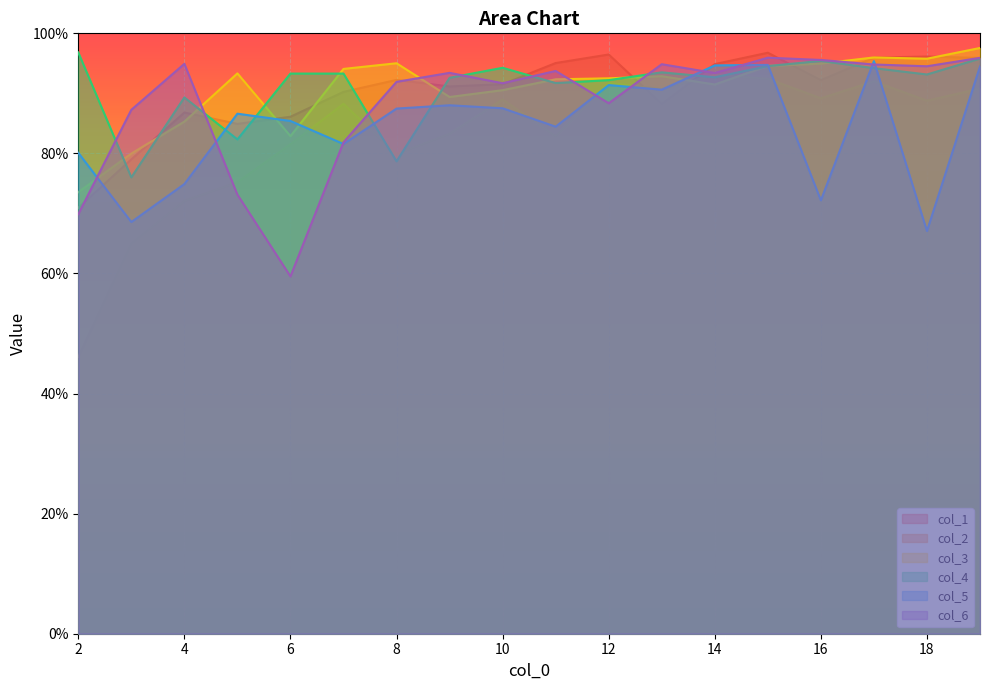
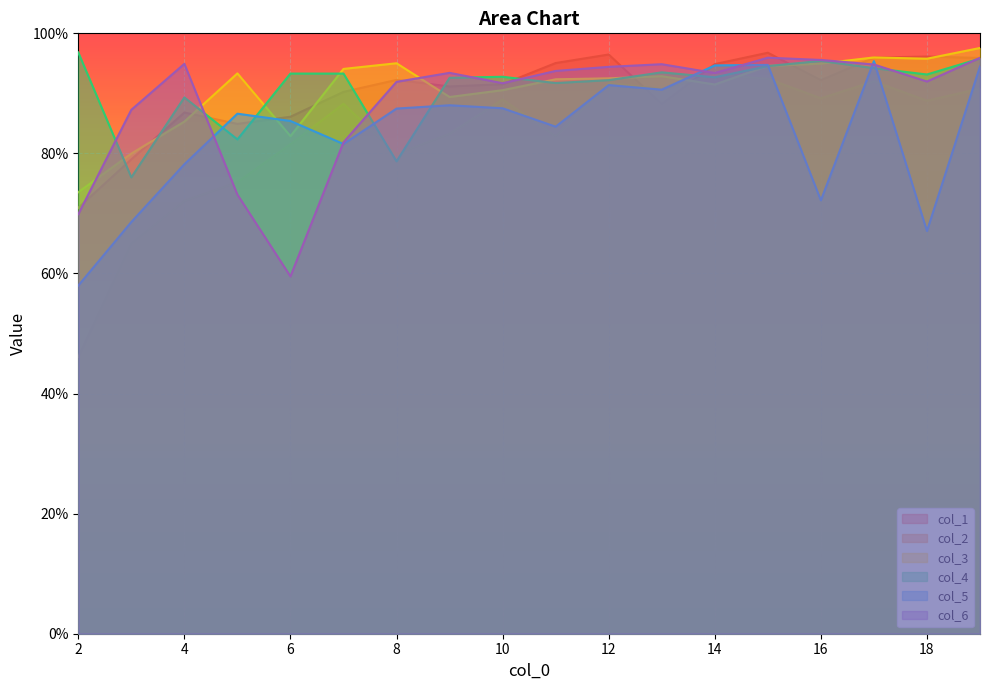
col_5, 2: 80% -> 58%
col_5, 4: 75% -> 78%
col_4, 10: 94% -> 93%
col_6, 12: 88% -> 94%
col_6, 18: 95% -> 92%
